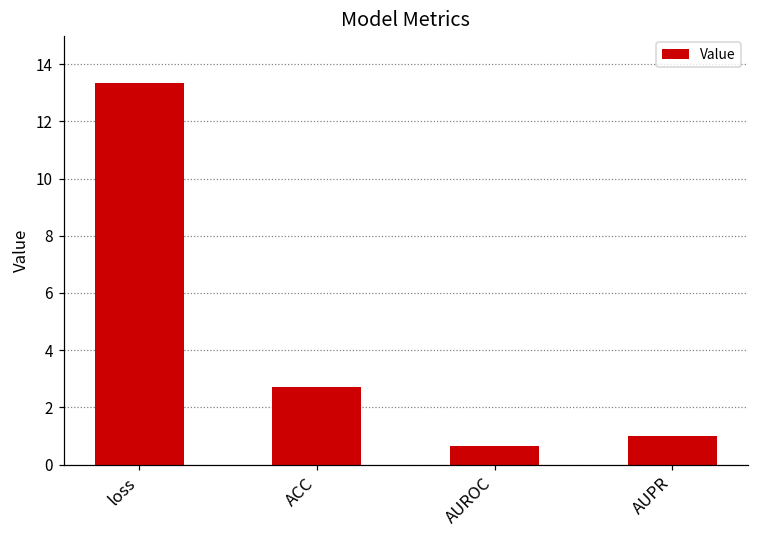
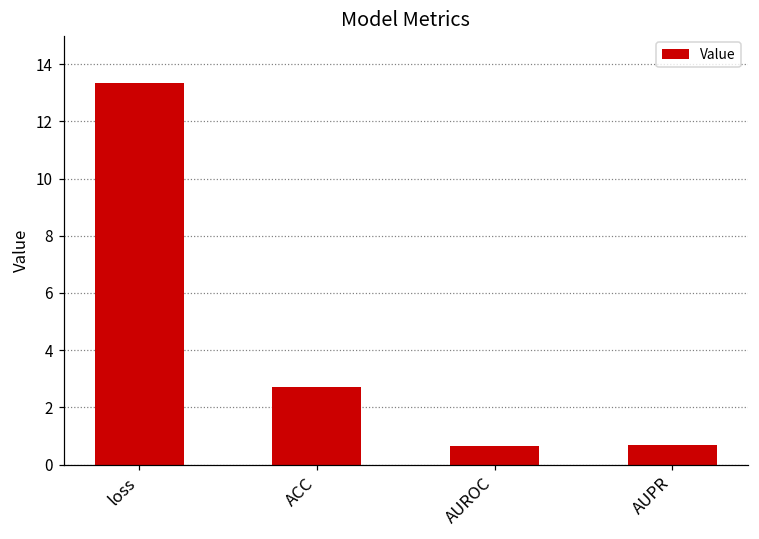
AUPR: 1.0 -> 0.7
